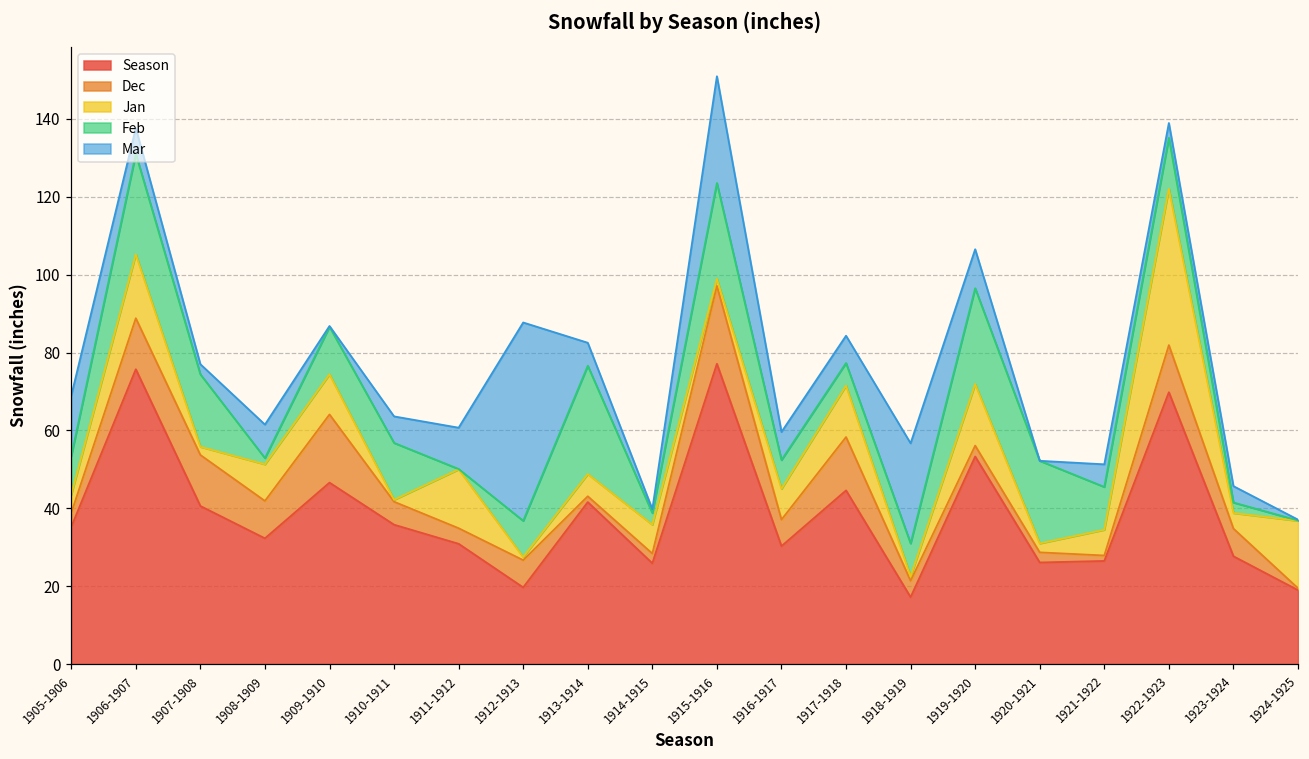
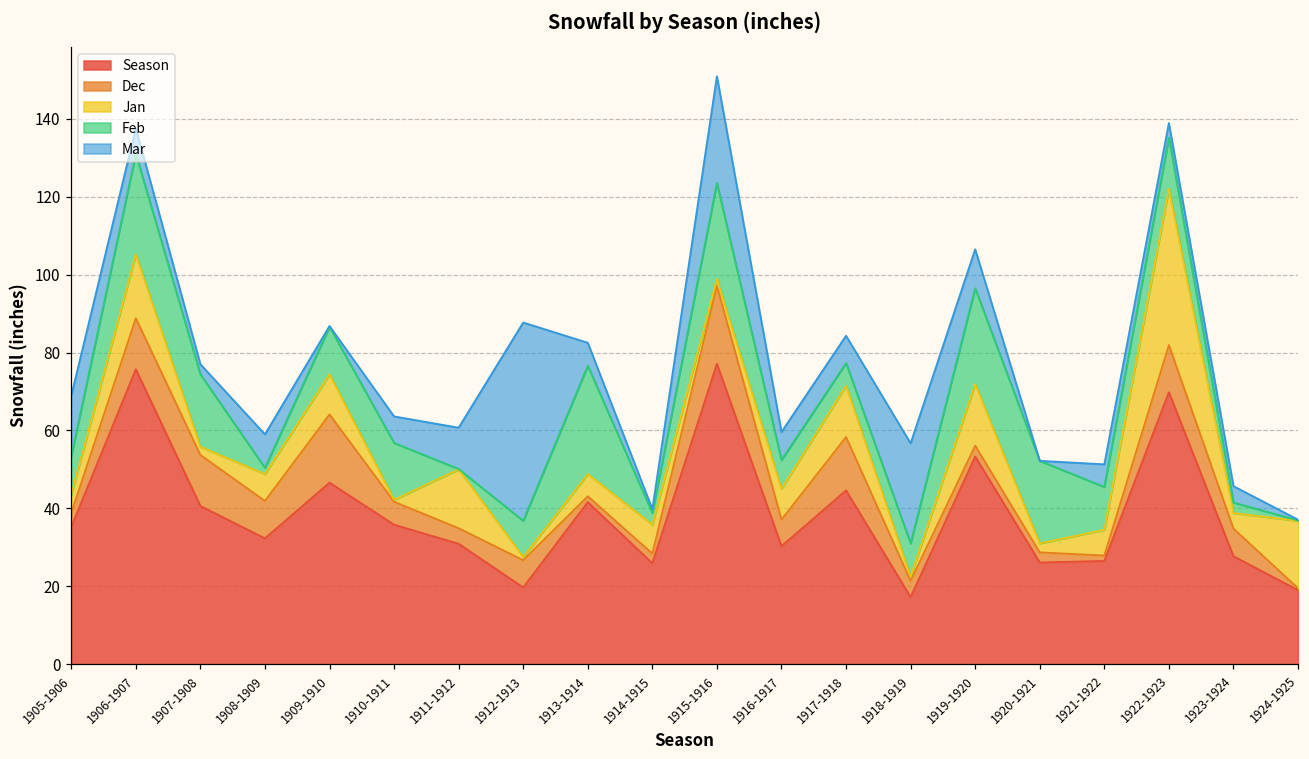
Jan, 1908-1909: 9 -> 7
